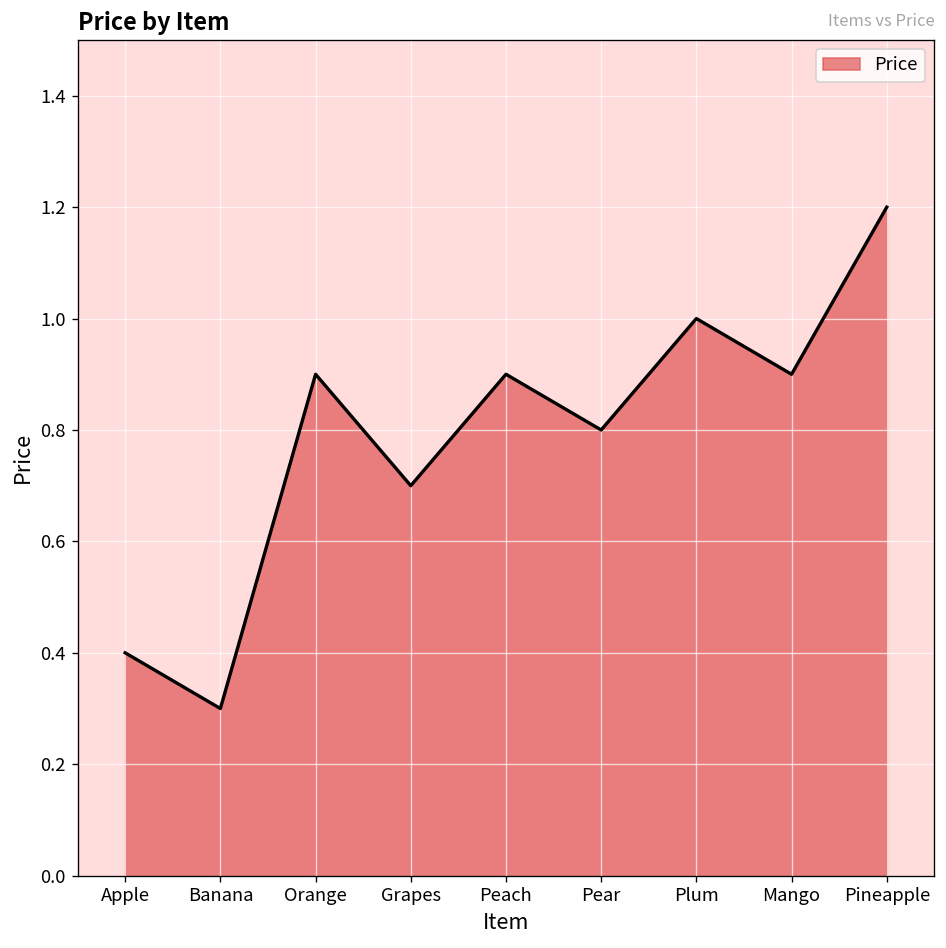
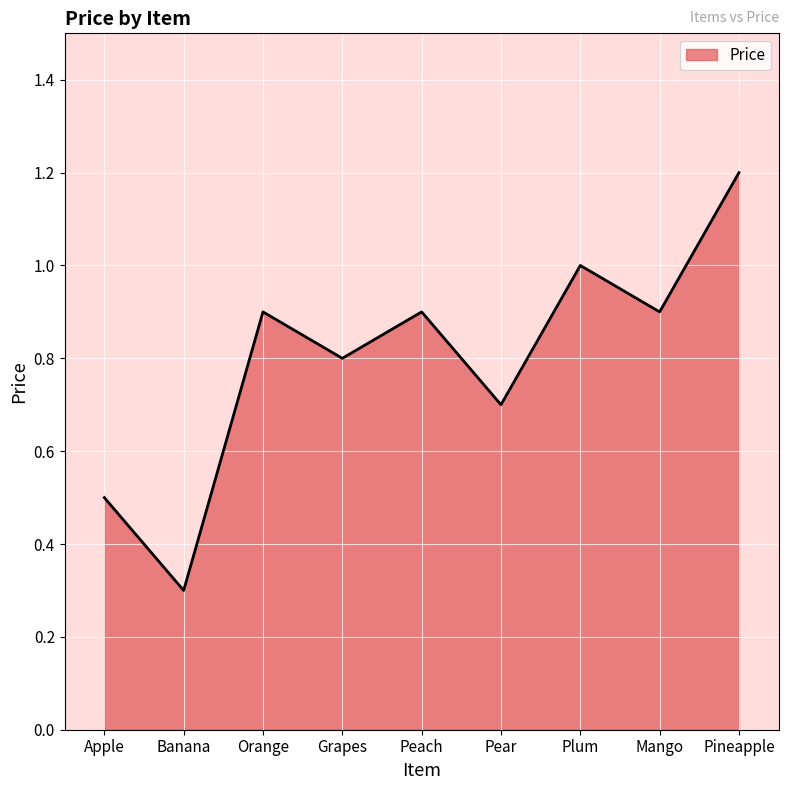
Apple: 0.4 -> 0.5
Grapes: 0.7 -> 0.8
Pear: 0.8 -> 0.7
